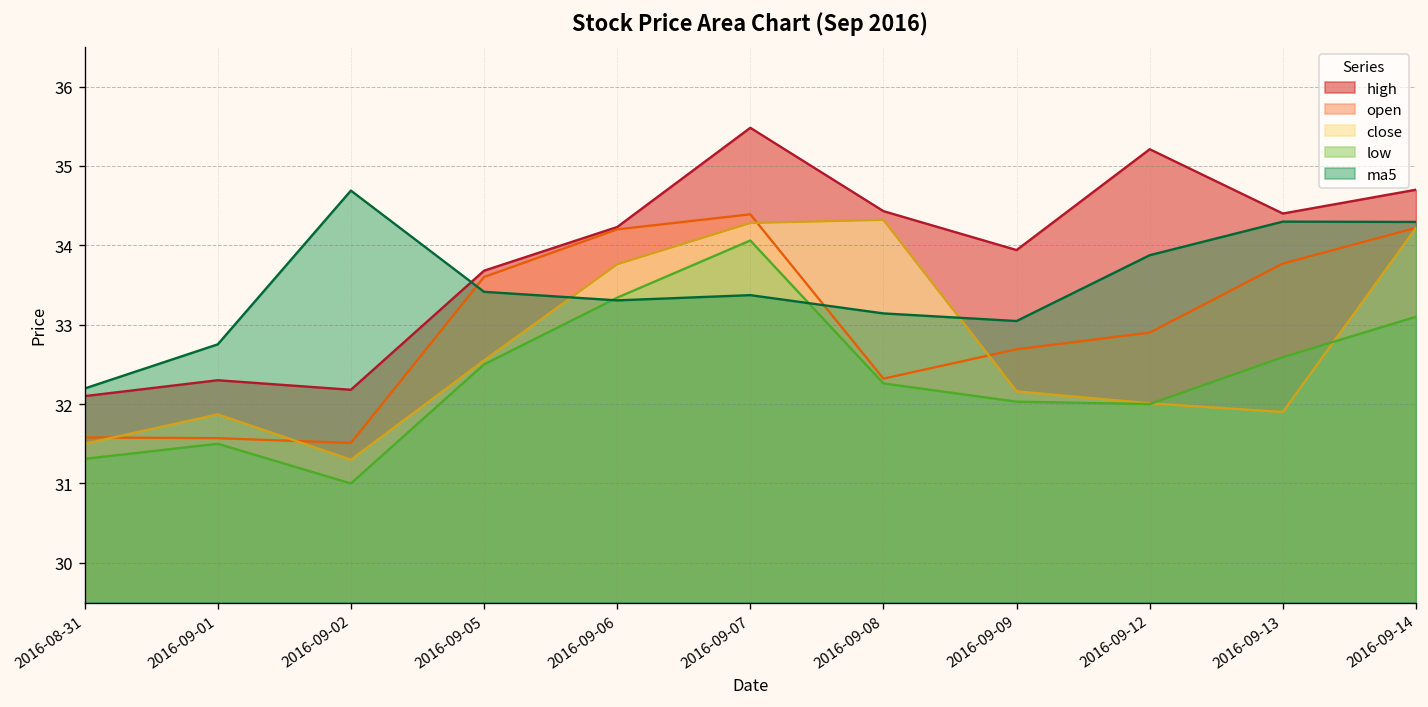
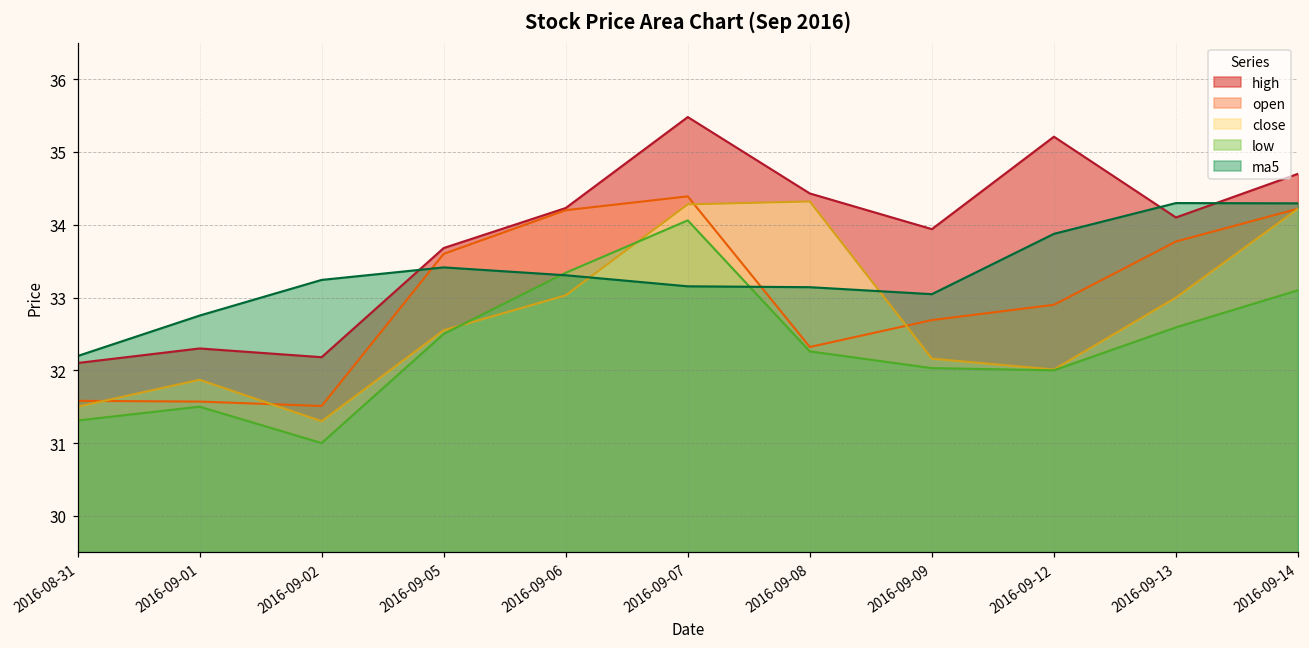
ma5, 2016-09-02: 34.7 -> 33.2
close, 2016-09-06: 33.8 -> 33.0
ma5, 2016-09-07: 33.4 -> 33.2
high, 2016-09-13: 34.4 -> 34.1
close, 2016-09-13: 31.9 -> 33.0
